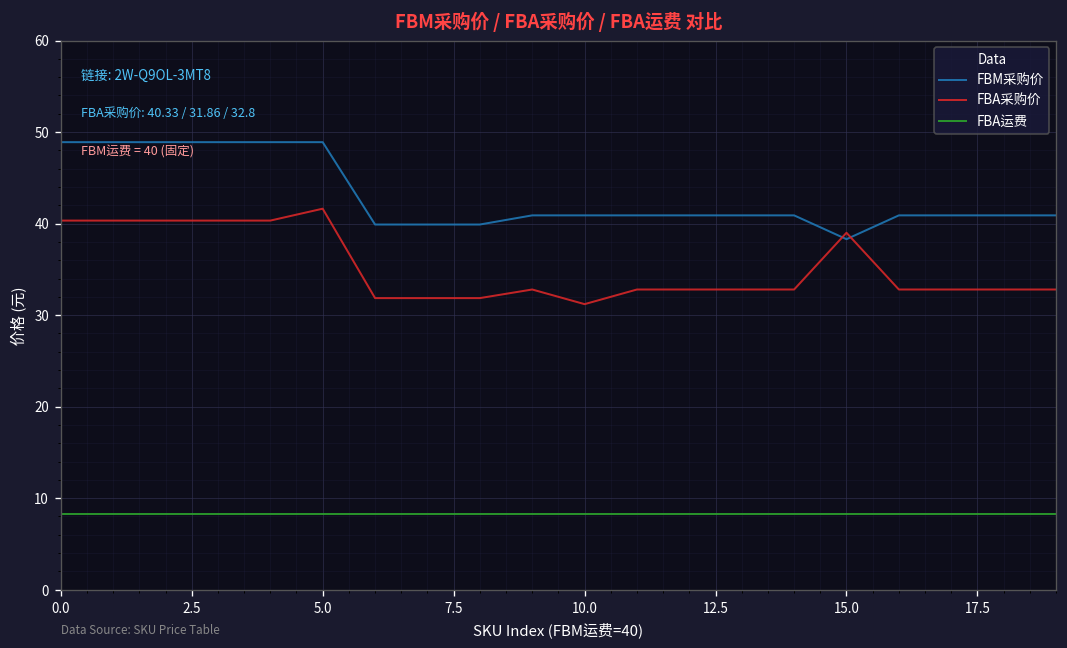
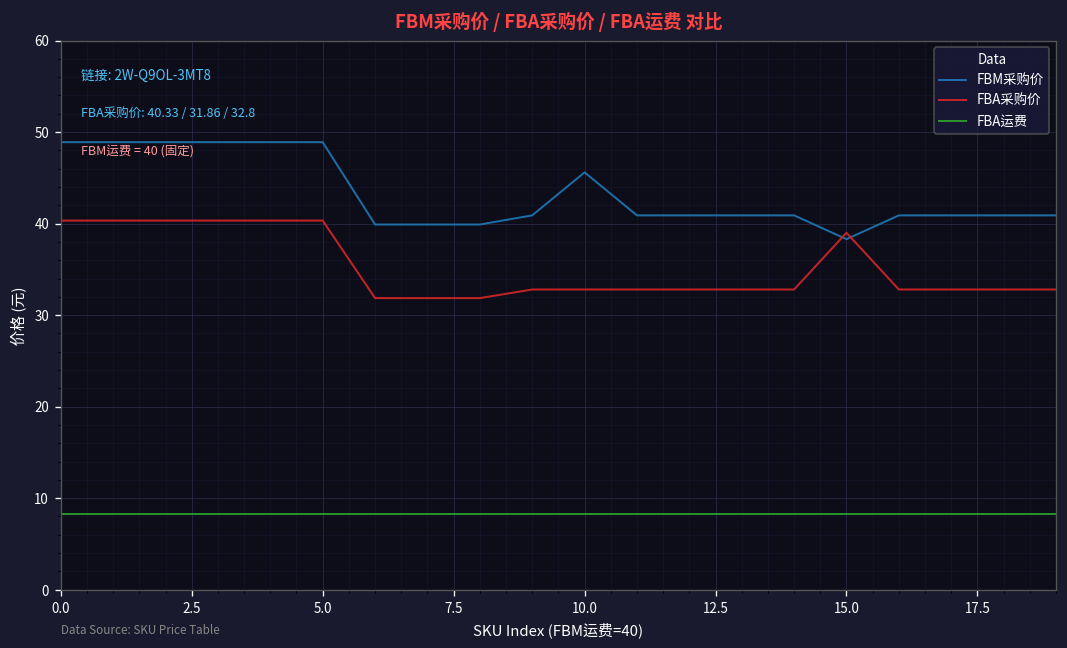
FBA采购价, 5.0: 42 -> 40
FBM采购价, 10.0: 41 -> 46
FBA采购价, 10.0: 31 -> 33
